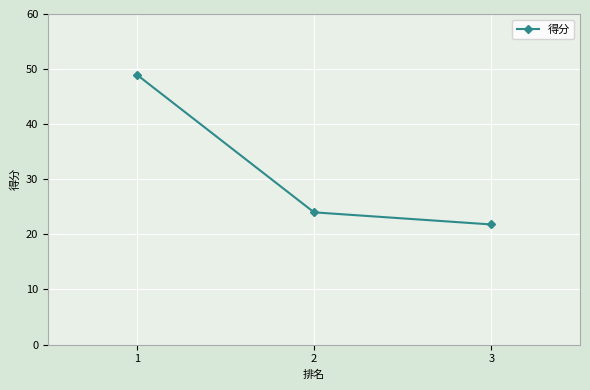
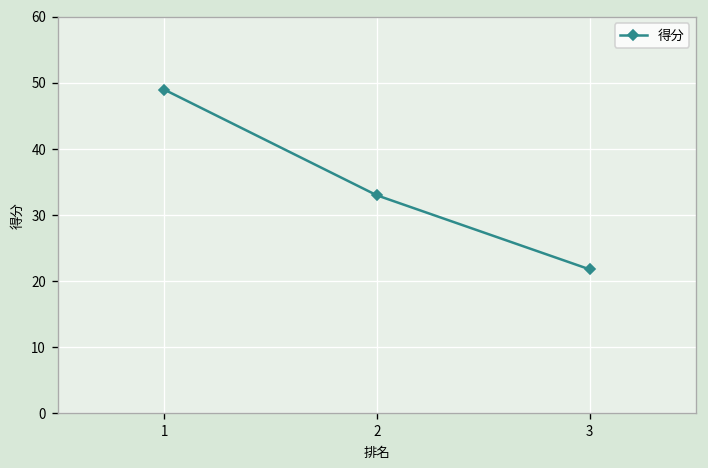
2: 24 -> 33
